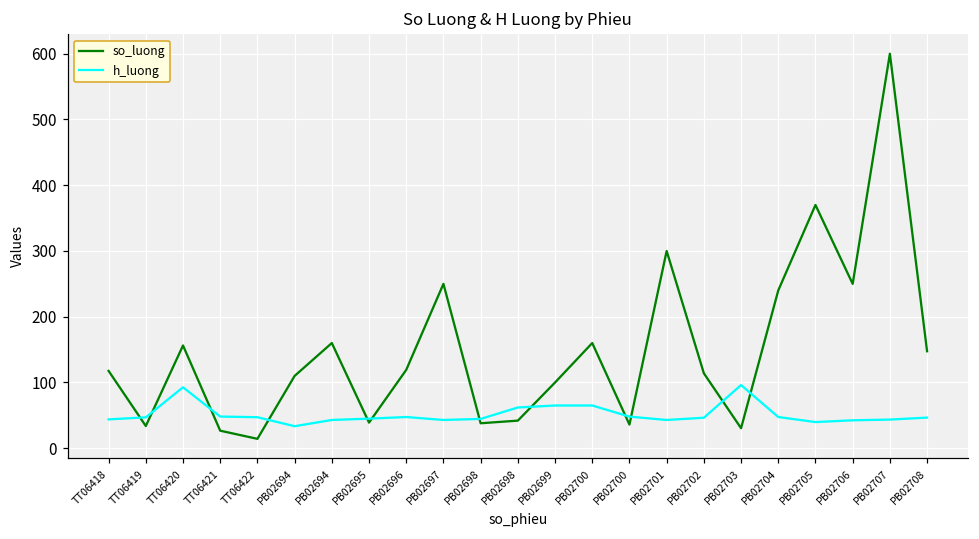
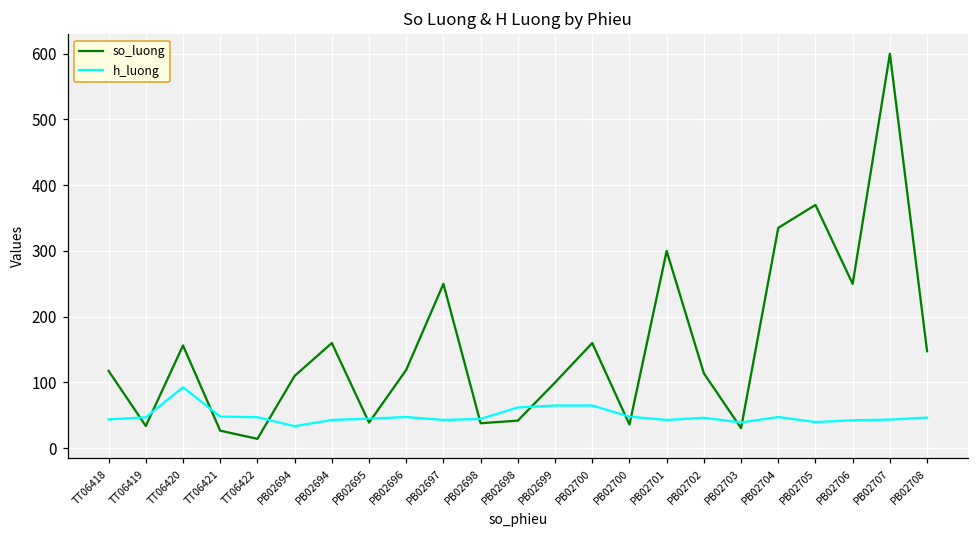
h_luong, PB02703: 100 -> 40
so_luong, PB02704: 240 -> 340
